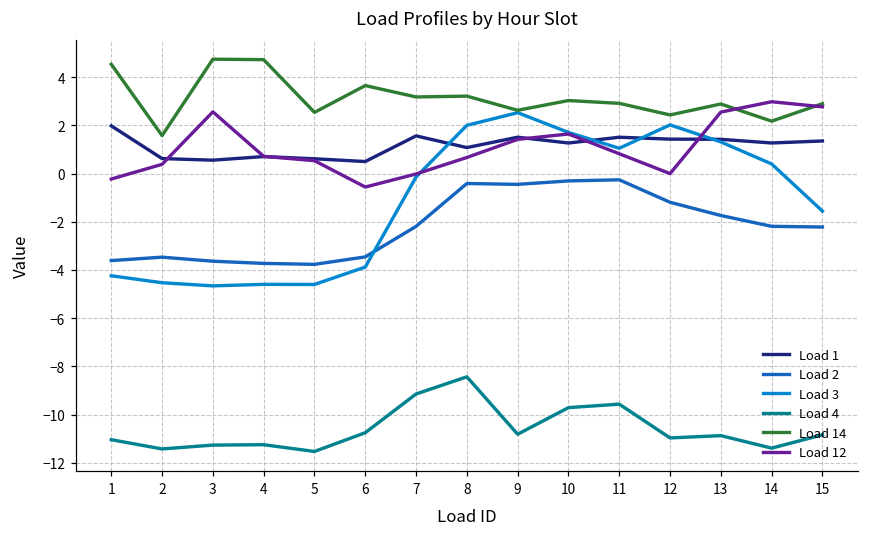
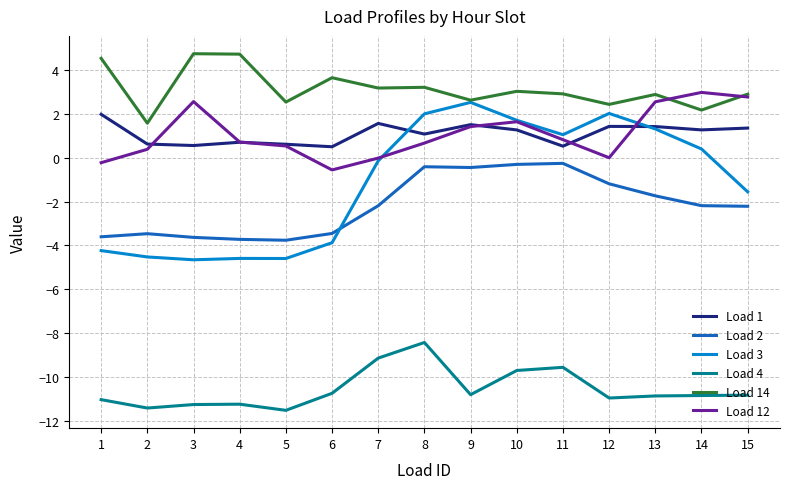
Load 1, 11: 1.5 -> 0.5
Load 4, 14: -11.4 -> -10.9
